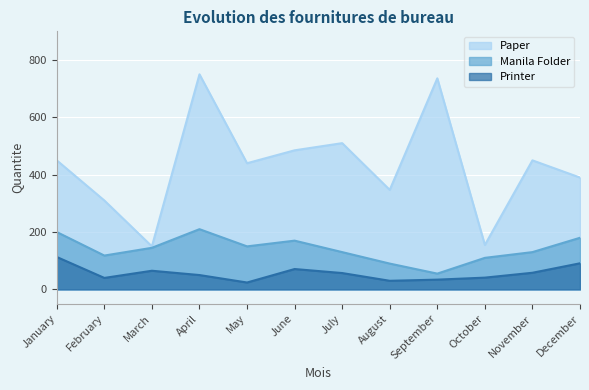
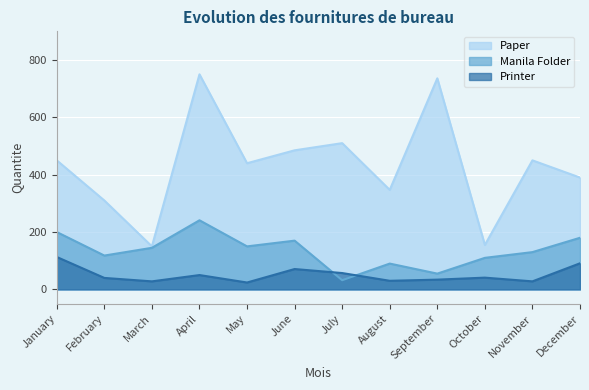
Printer, March: 70 -> 30
Manila Folder, April: 210 -> 240
Manila Folder, July: 130 -> 30
Printer, November: 60 -> 30
